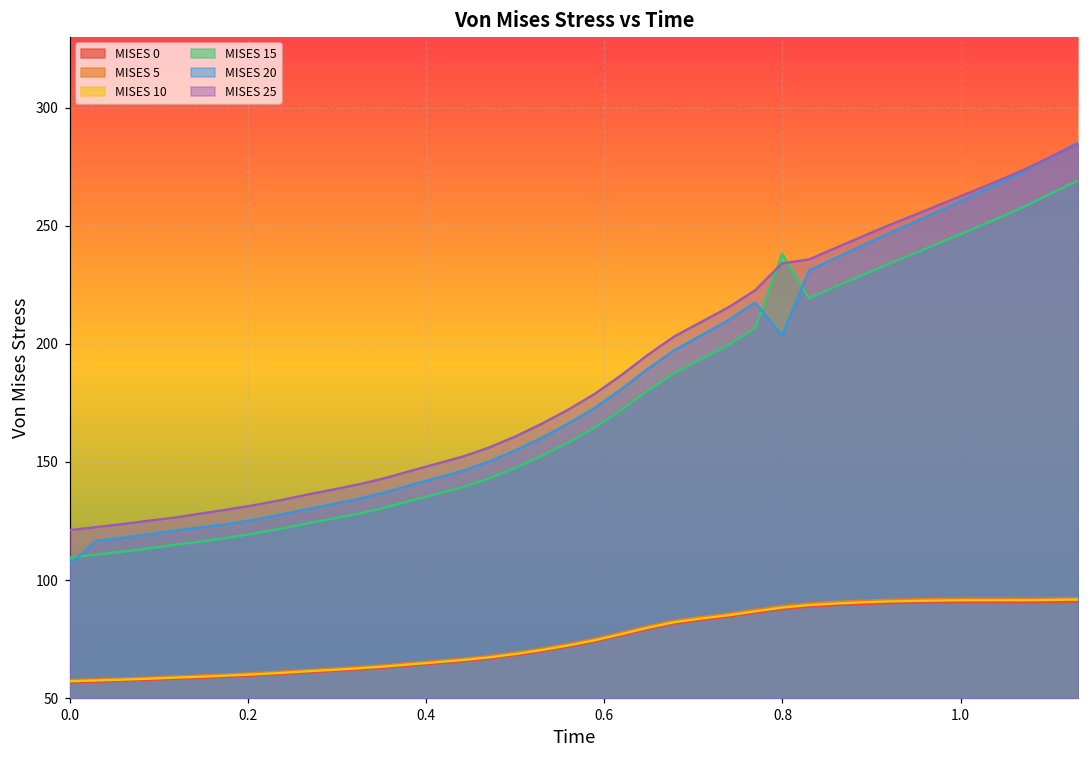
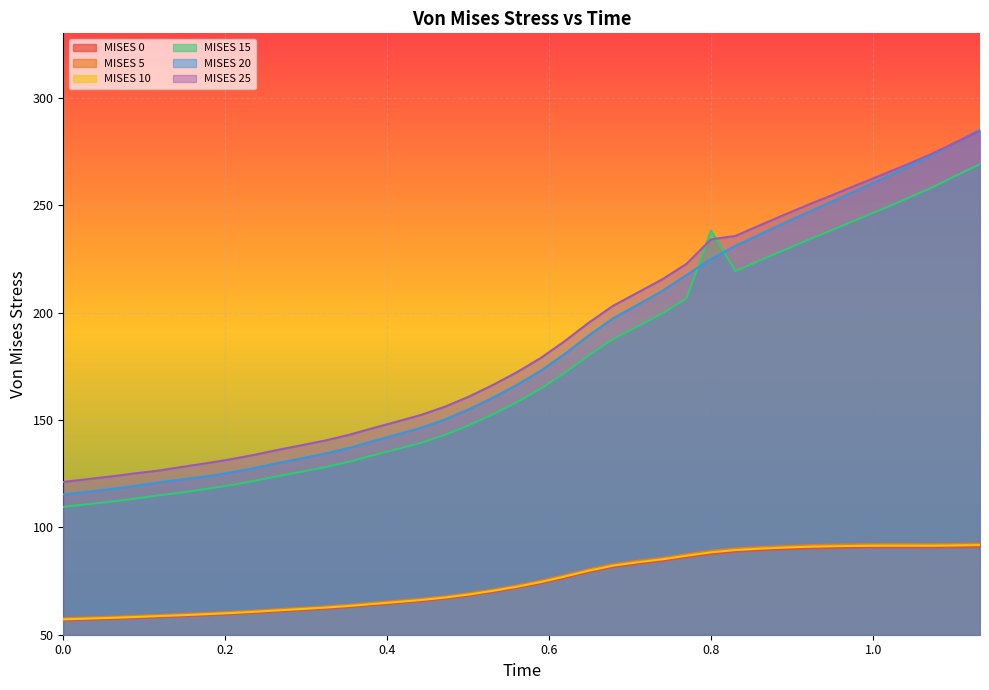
MISES 20, 0.0: 107 -> 115
MISES 20, 0.8: 204 -> 225
